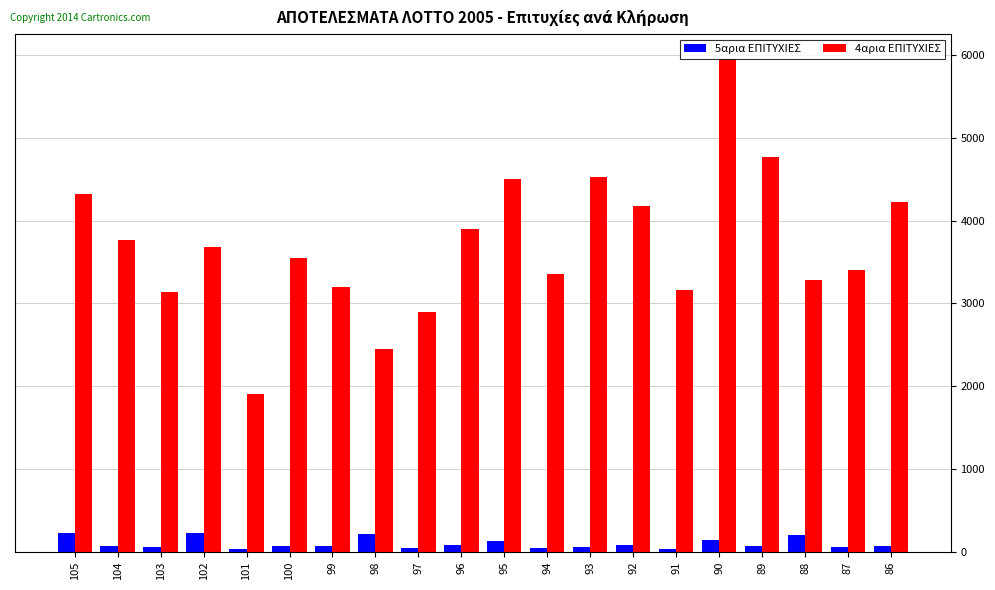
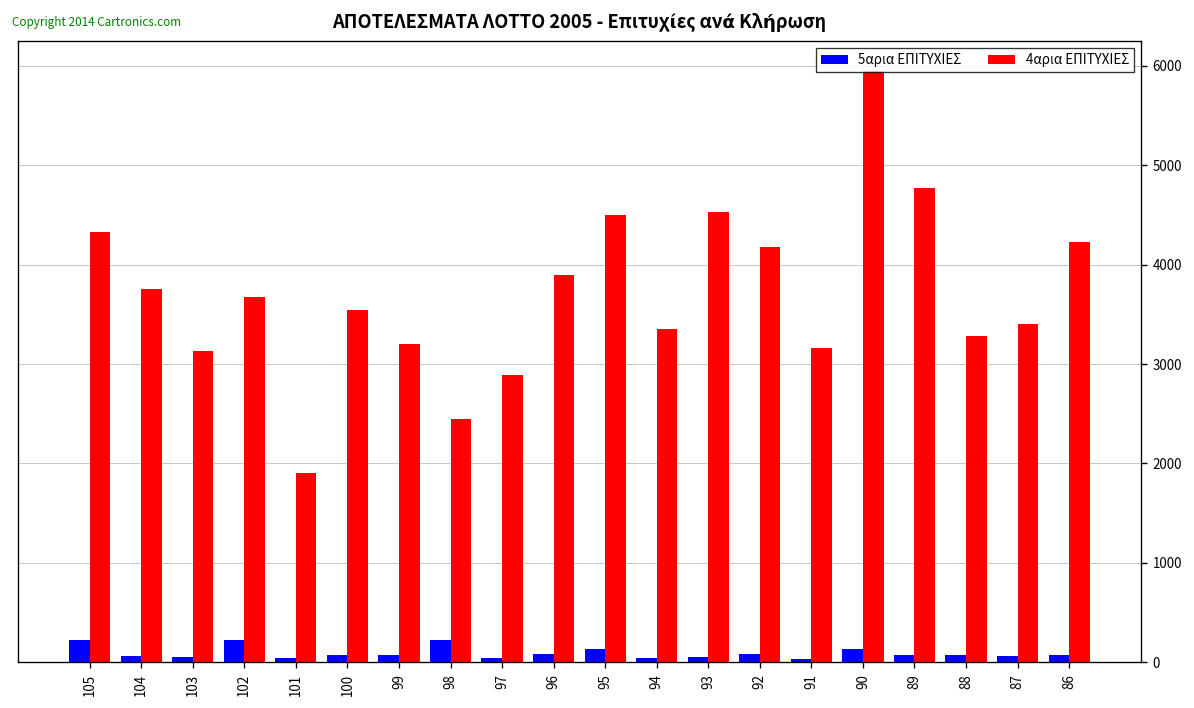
5αρια ΕΠΙΤΥΧΙΕΣ, 88: 200 -> 100
